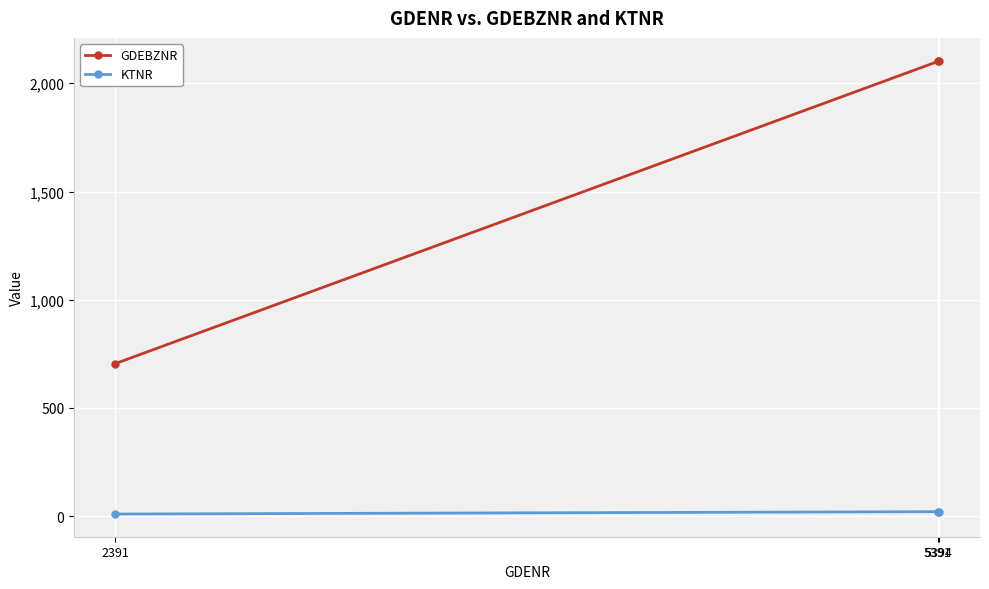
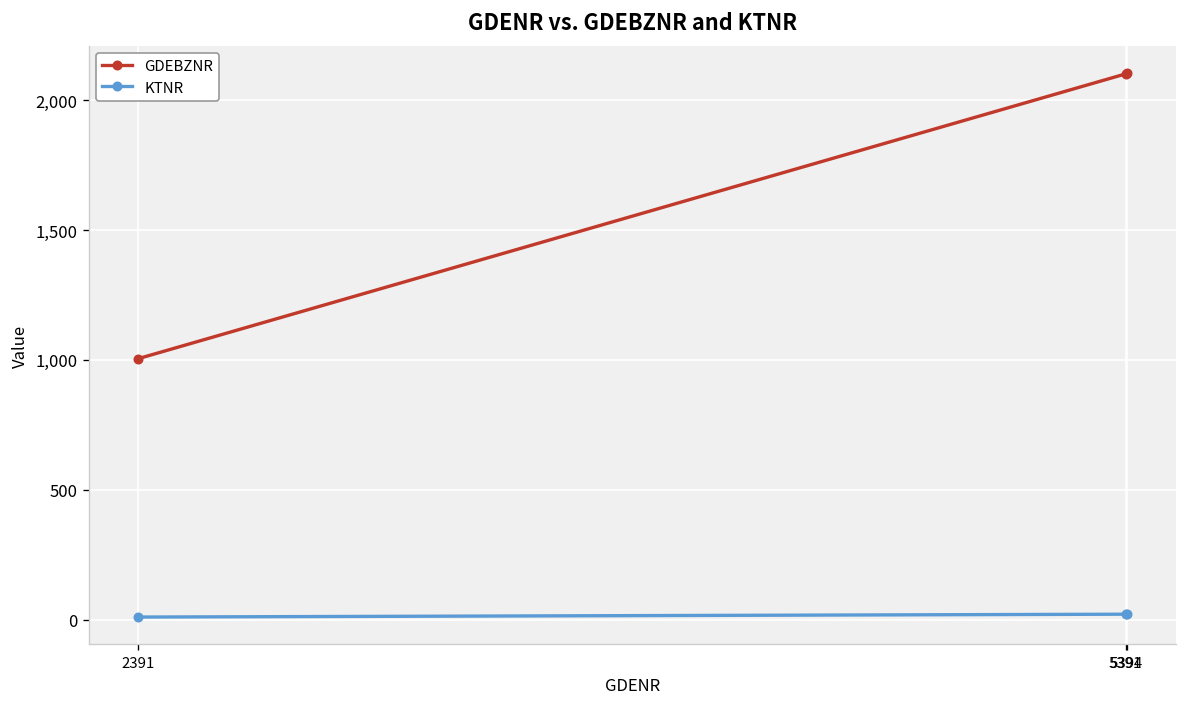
GDEBZNR, 2391: 710 -> 1,010
